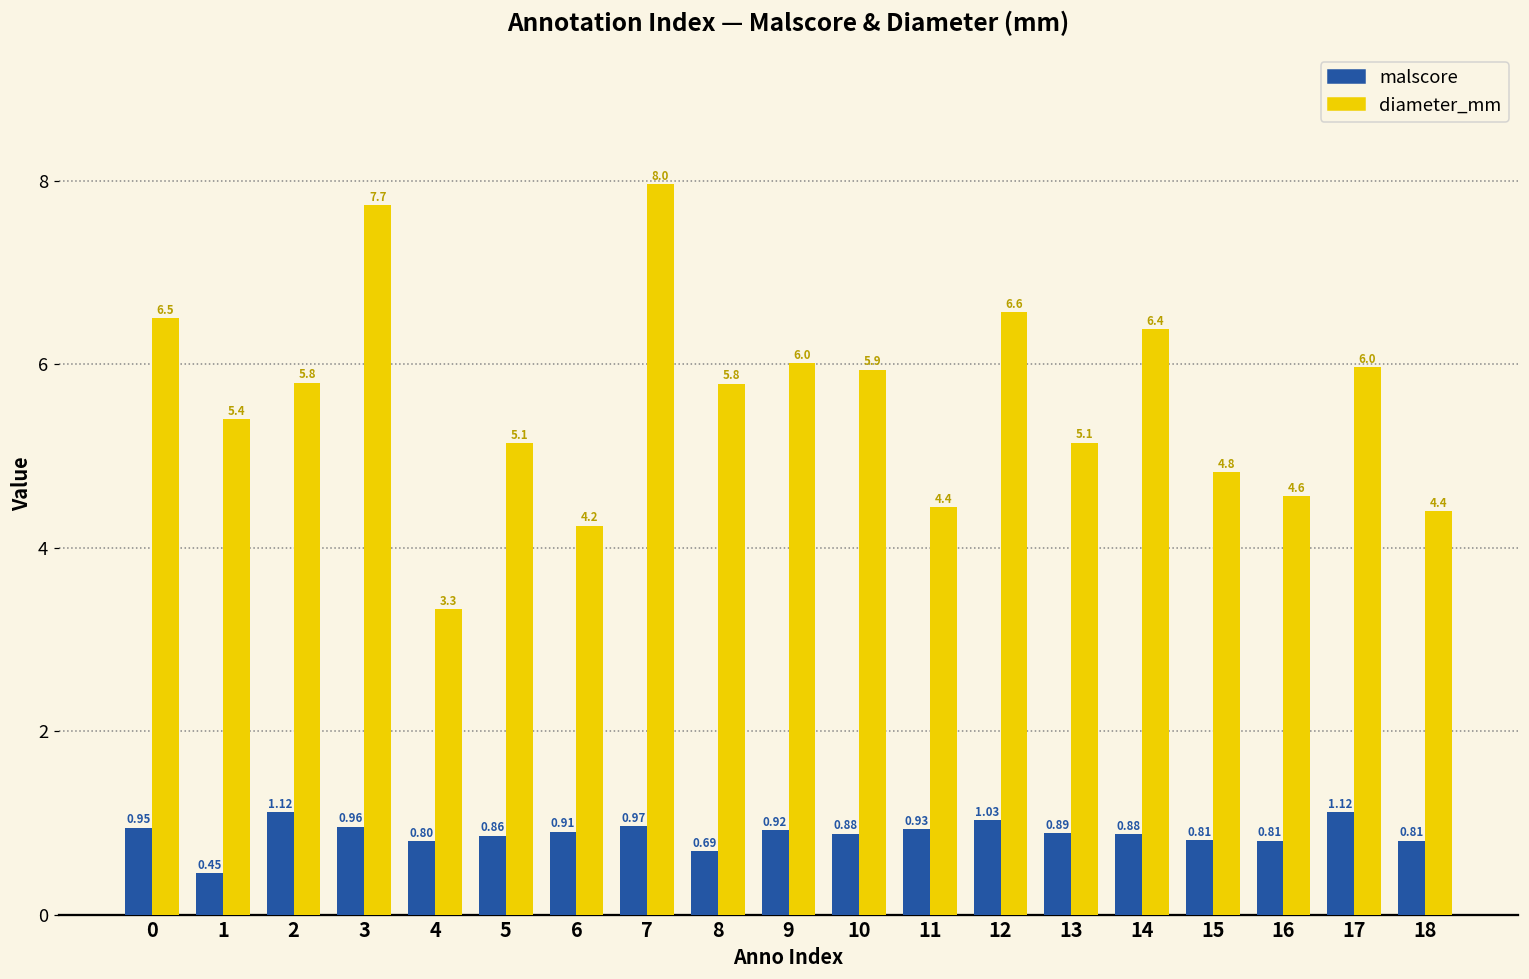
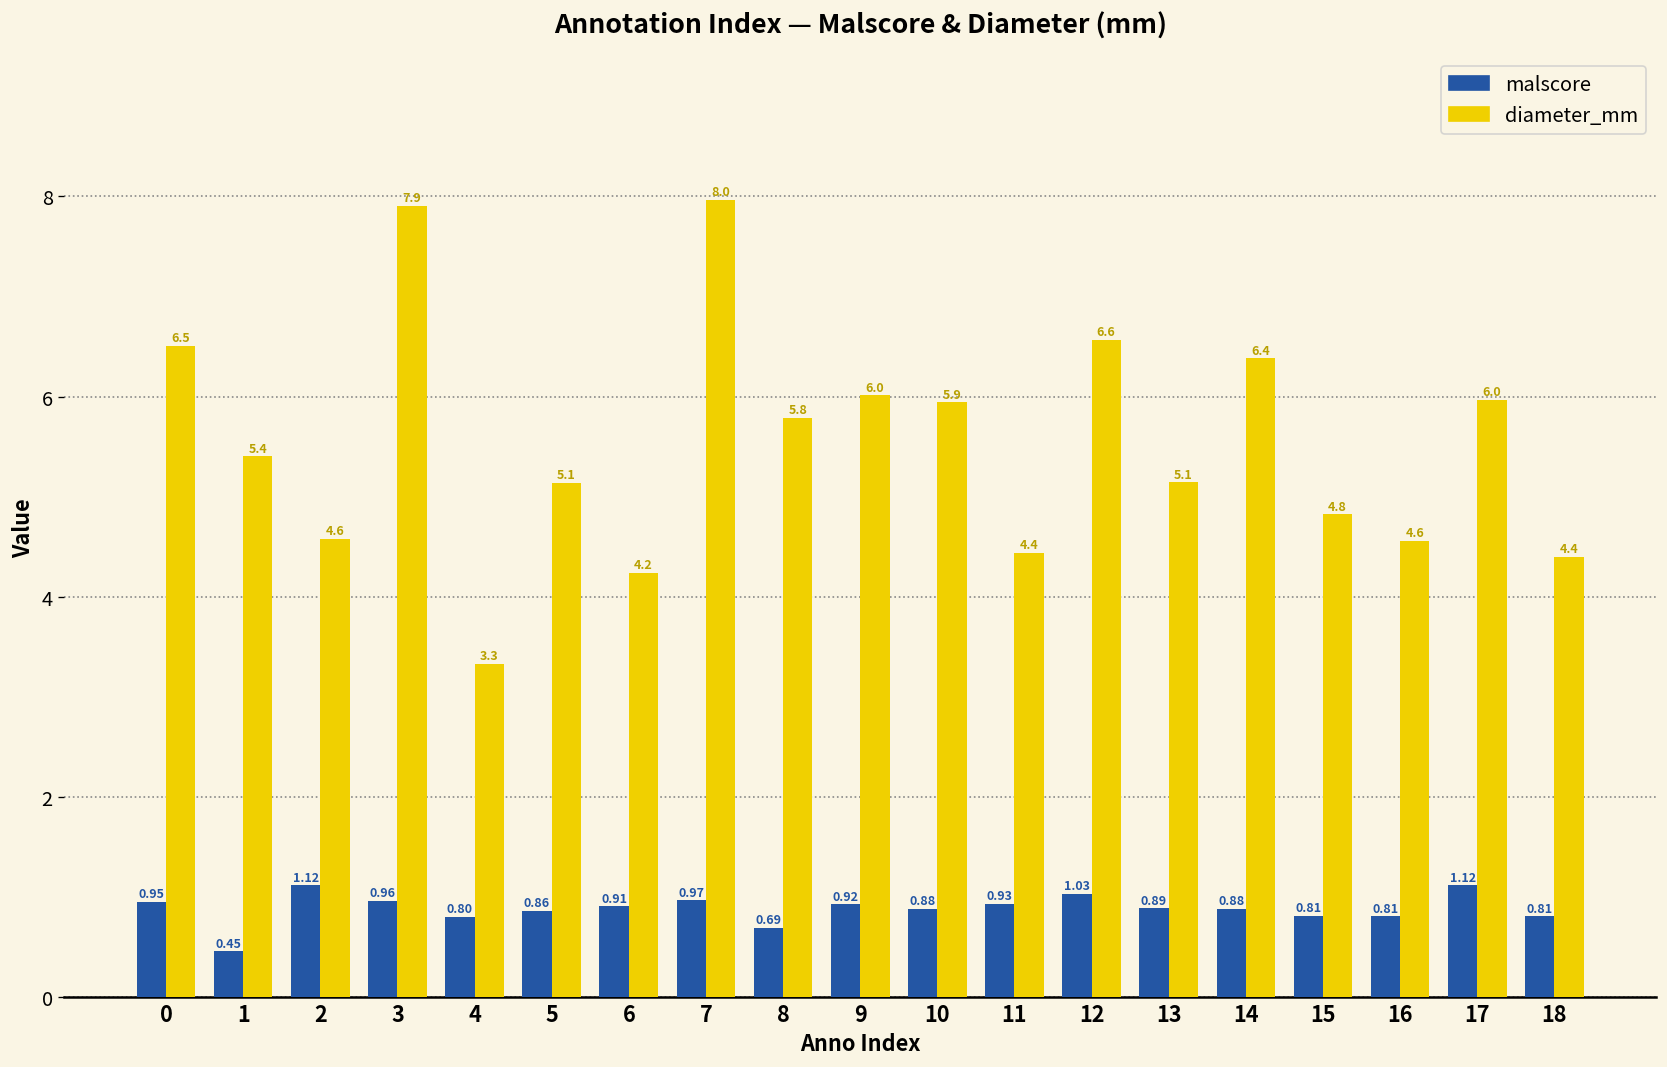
diameter_mm, 2: 5.8 -> 4.6
diameter_mm, 3: 7.7 -> 7.9
